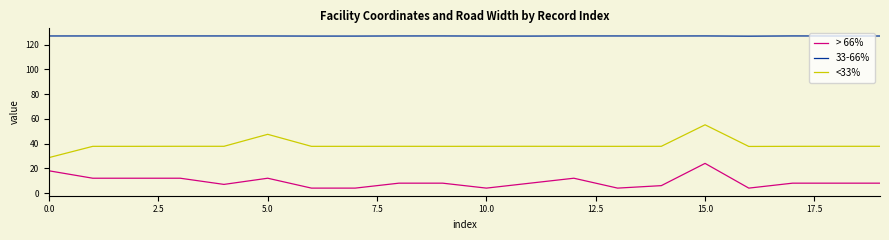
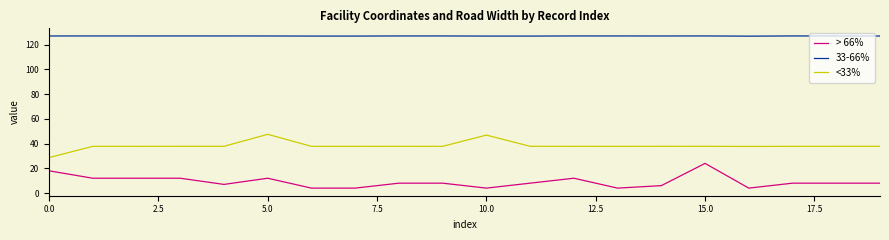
<33%, 10.0: 38 -> 47
<33%, 15.0: 55 -> 38
